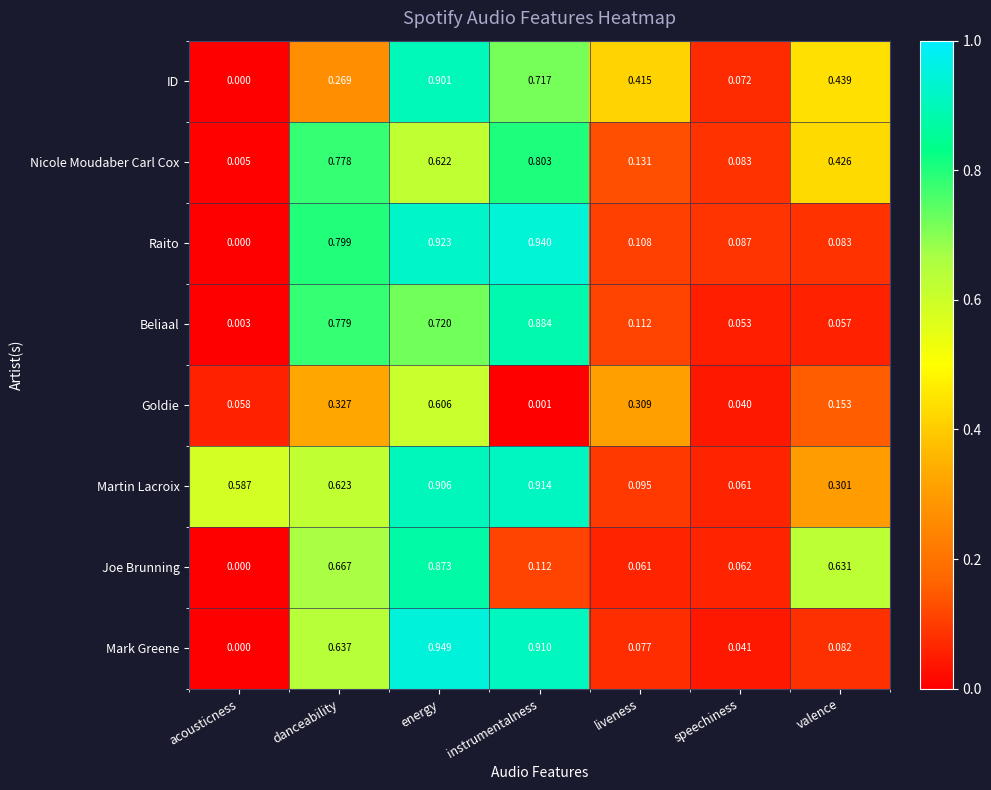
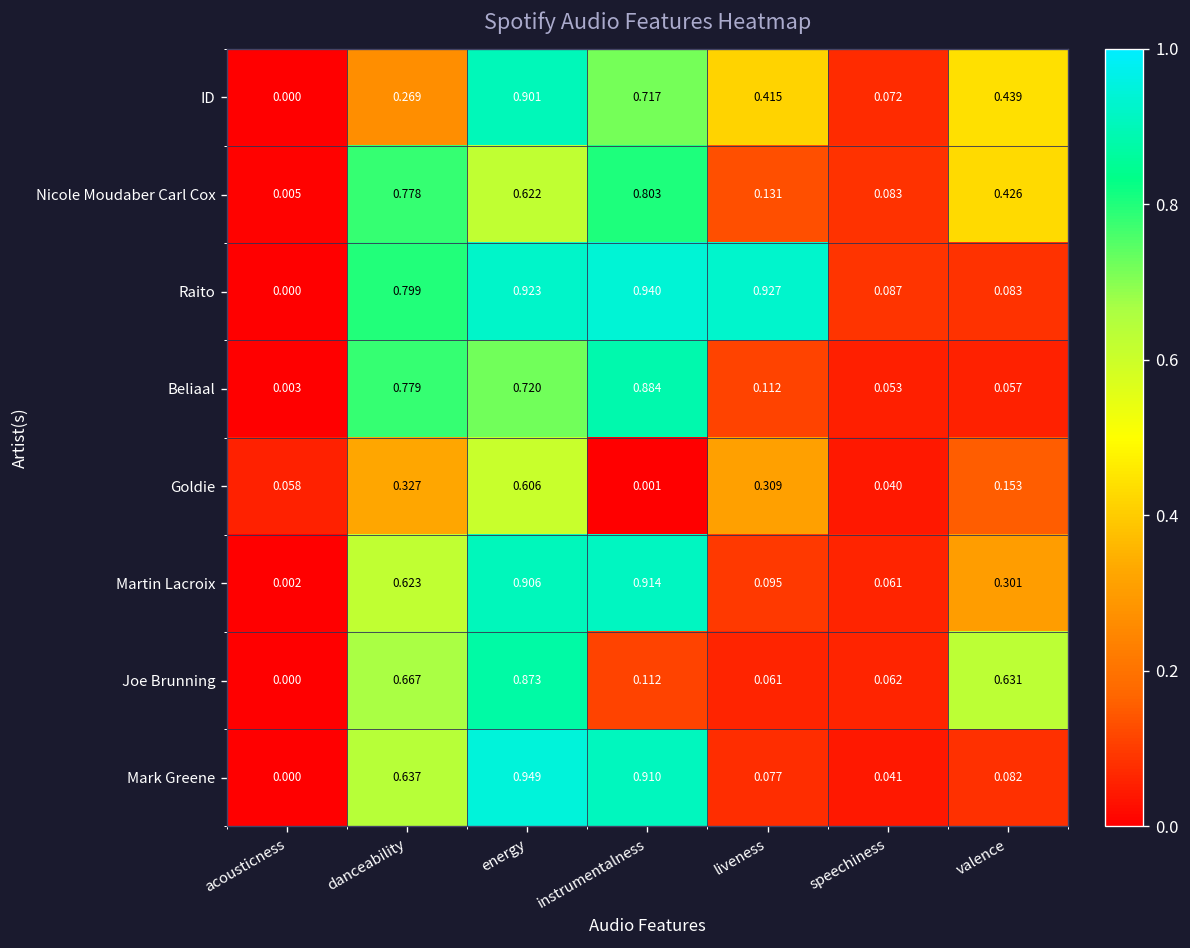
Raito, liveness: 0.108 -> 0.927
Martin Lacroix, acousticness: 0.587 -> 0.002
